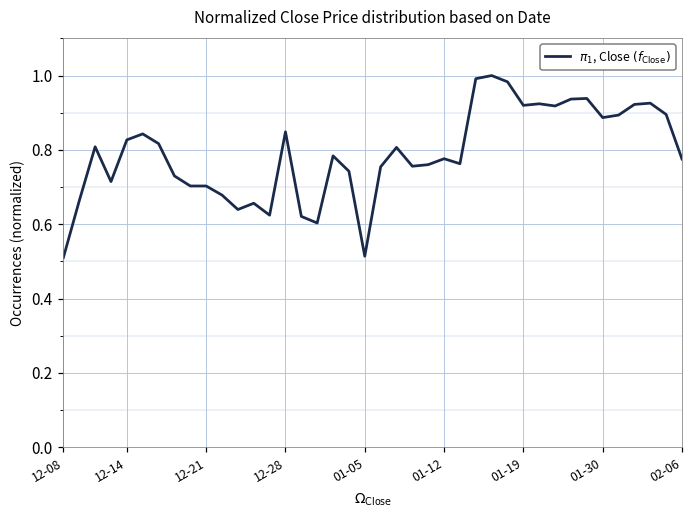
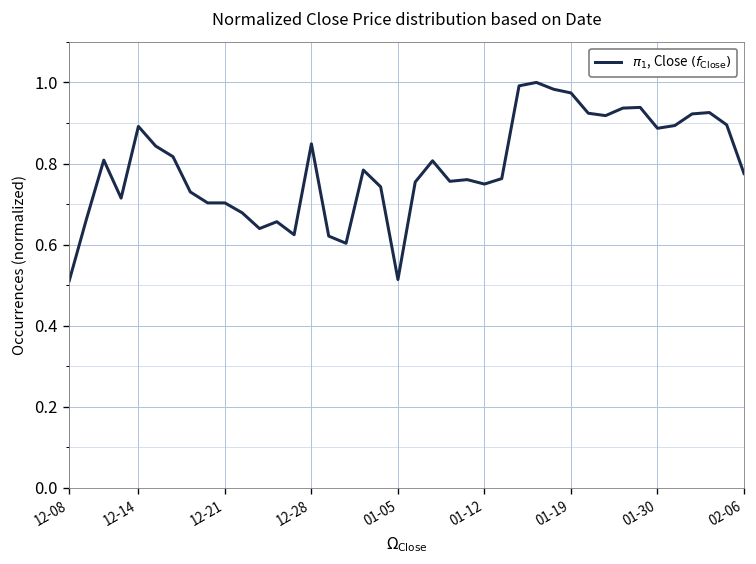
12-14: 0.83 -> 0.89
01-12: 0.78 -> 0.75
01-19: 0.92 -> 0.97
